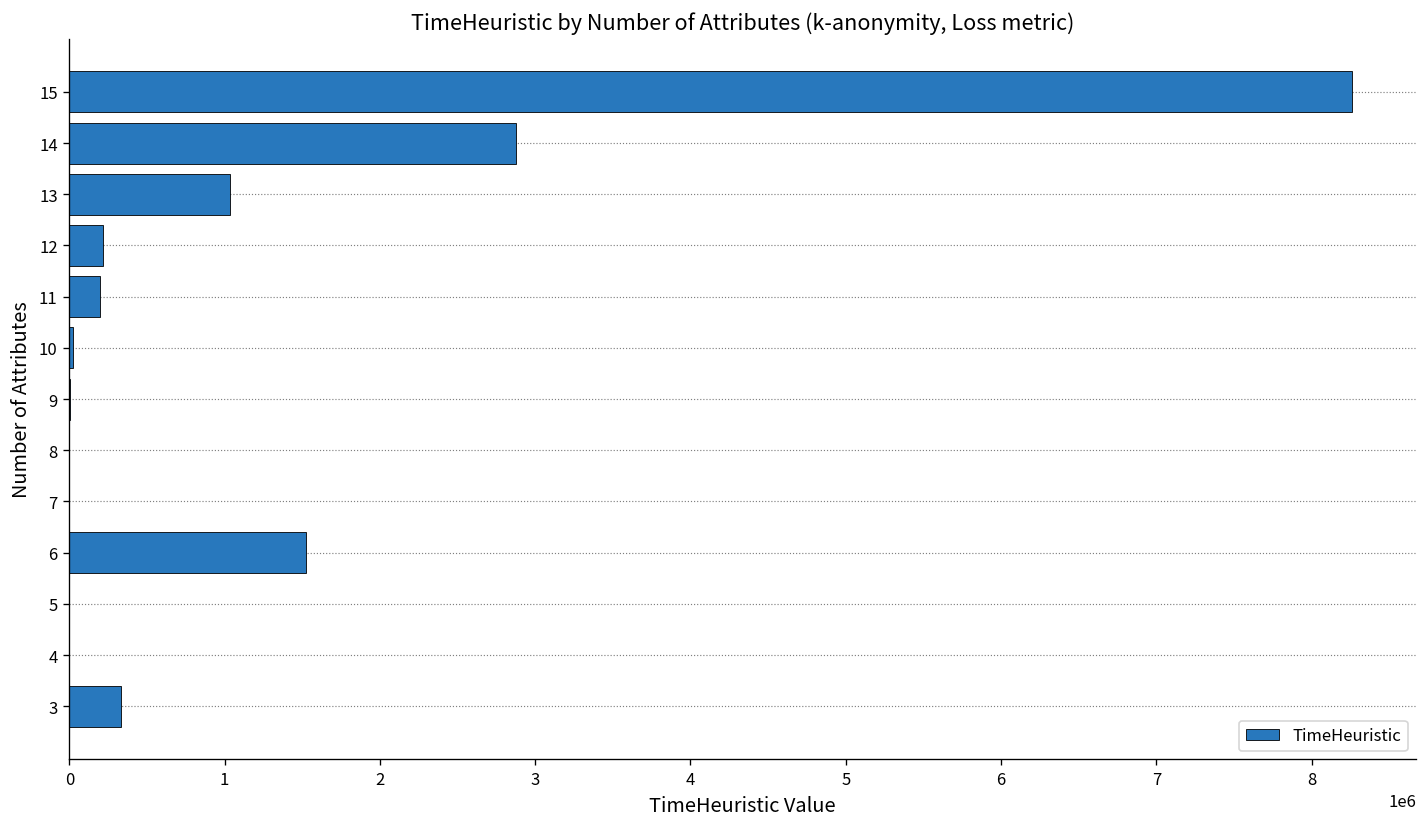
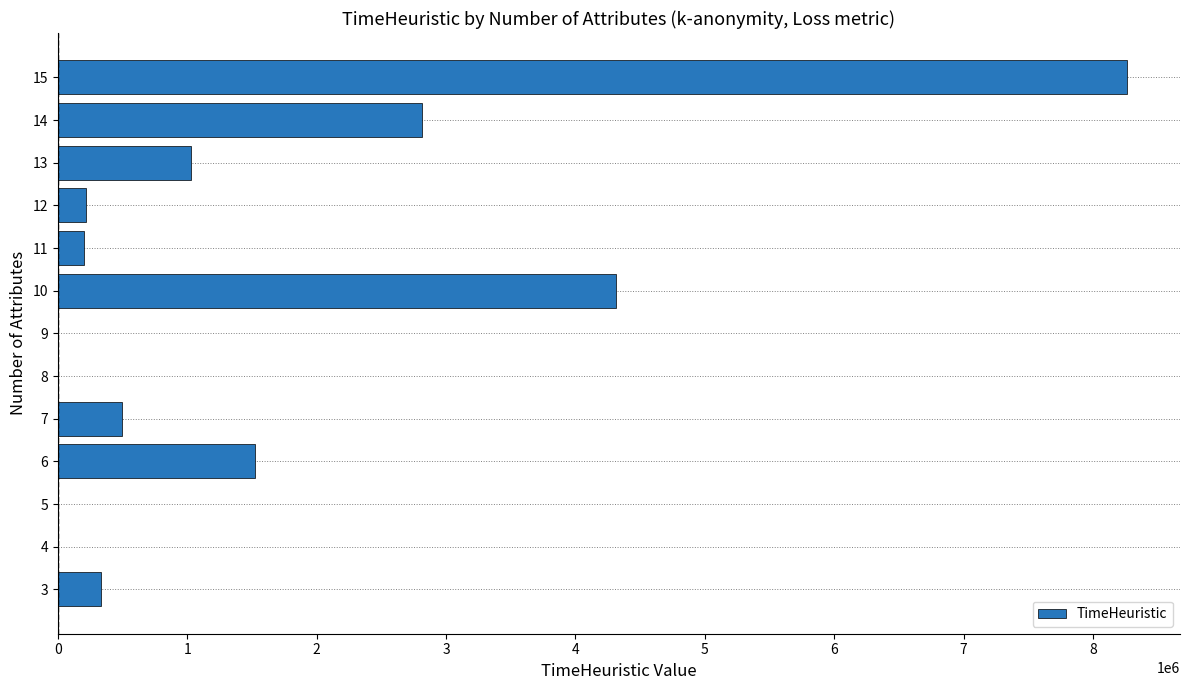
14: 2880000 -> 2810000
10: 20000 -> 4320000
7: 0 -> 490000
